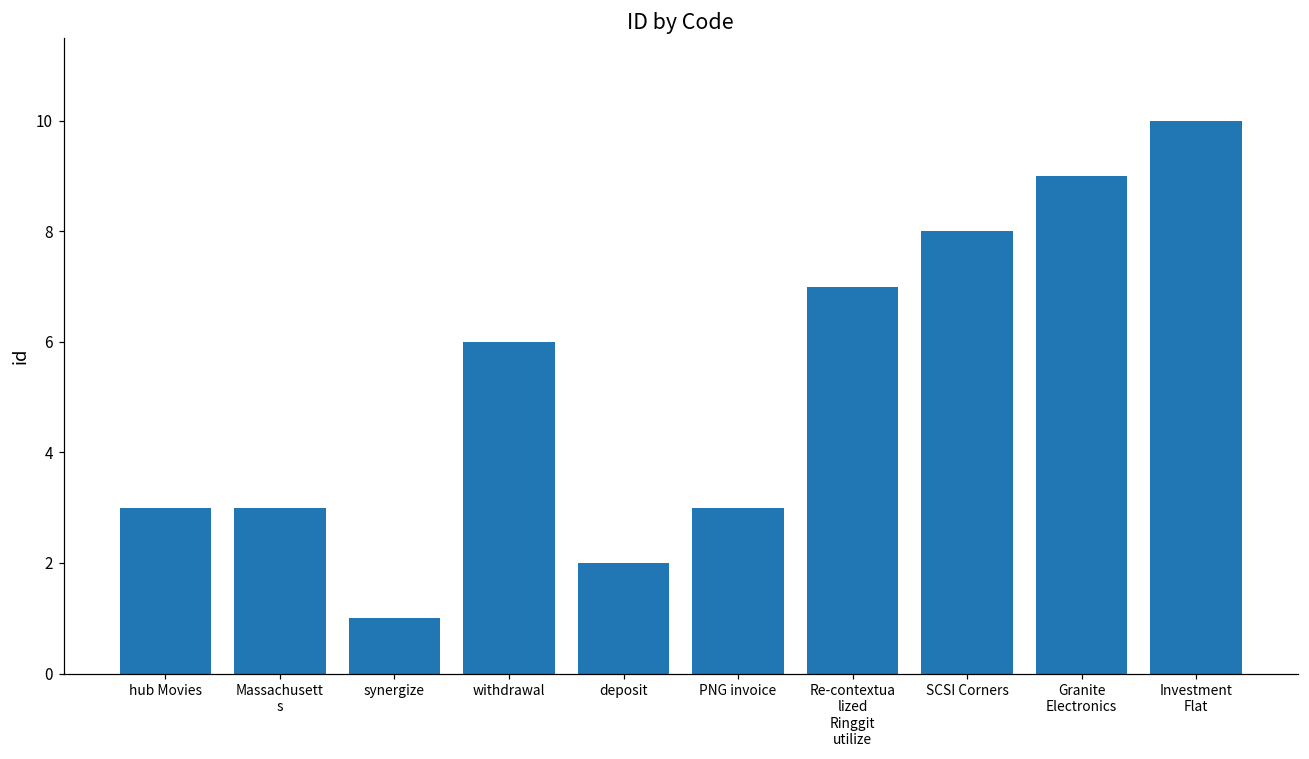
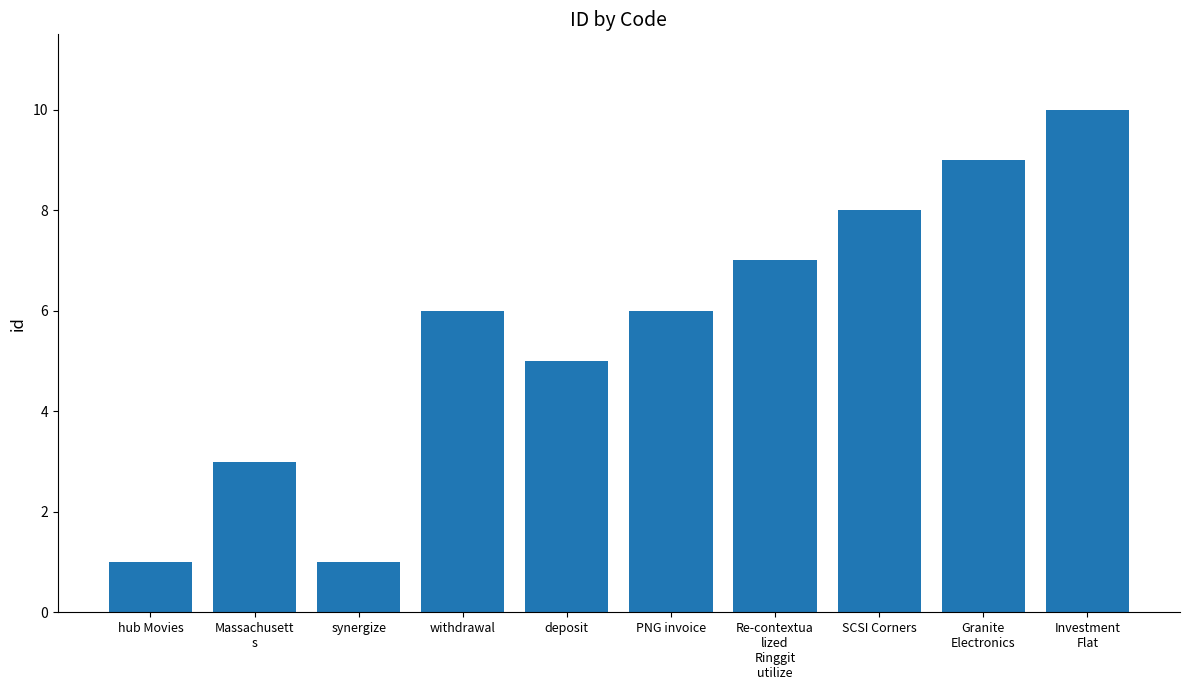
hub Movies: 3 -> 1
deposit: 2 -> 5
PNG invoice: 3 -> 6
